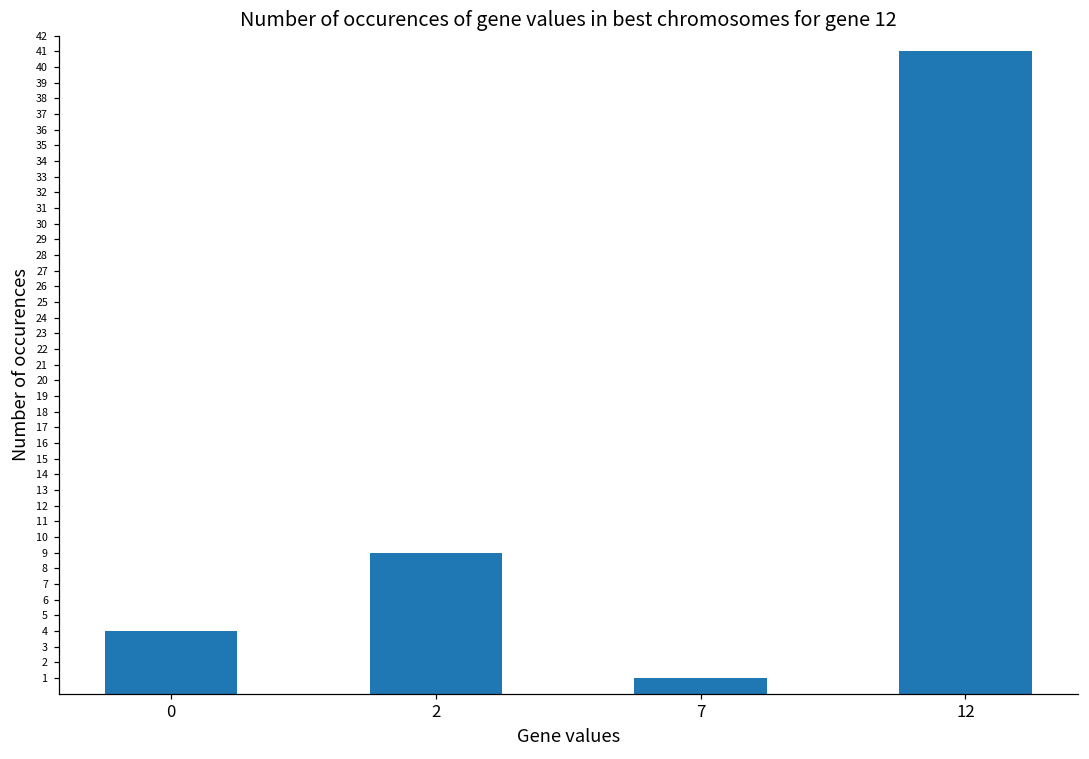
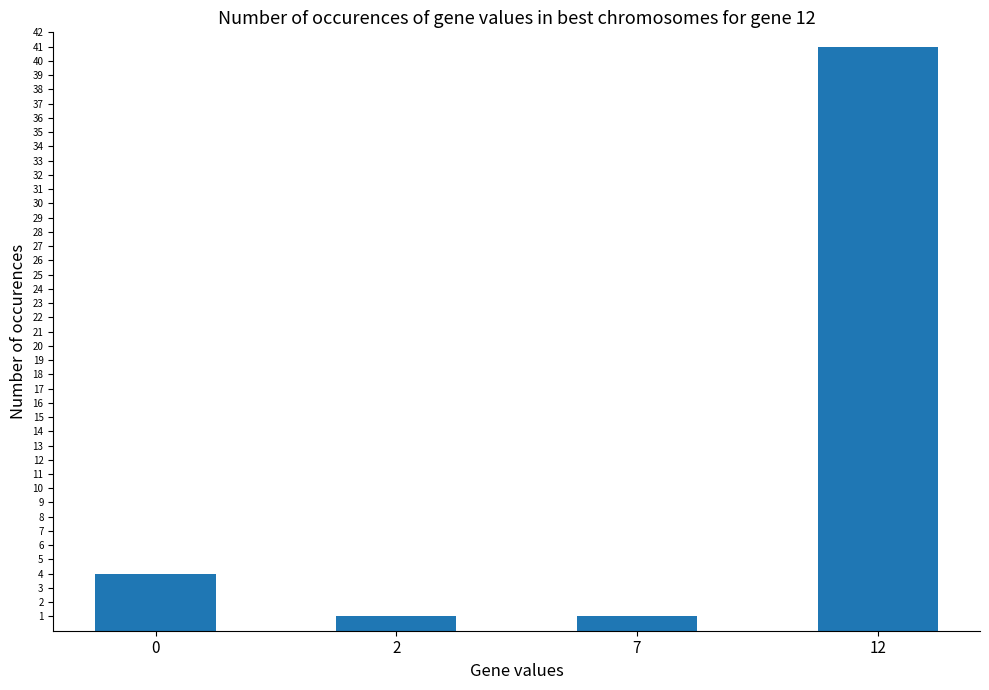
2: 9 -> 1
